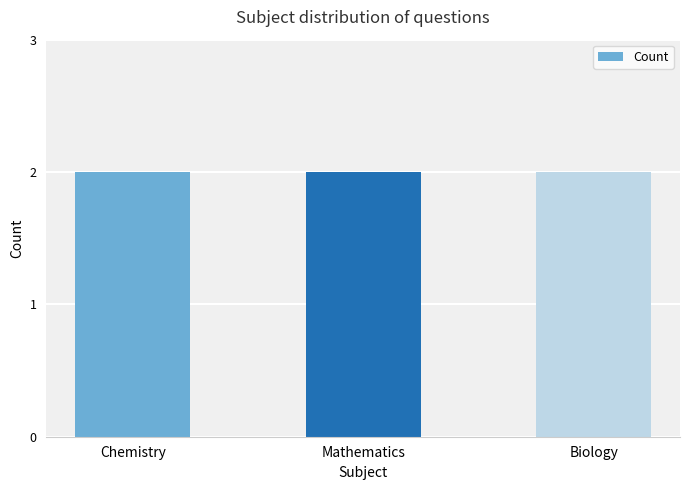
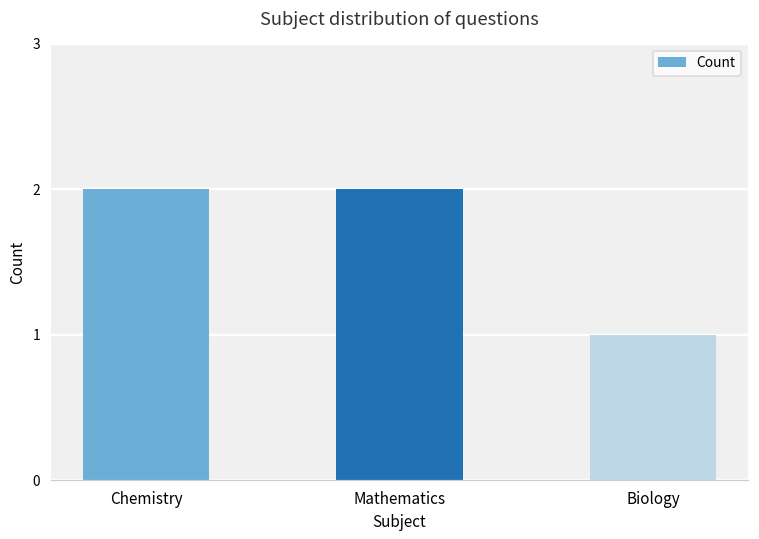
Biology: 2 -> 1
